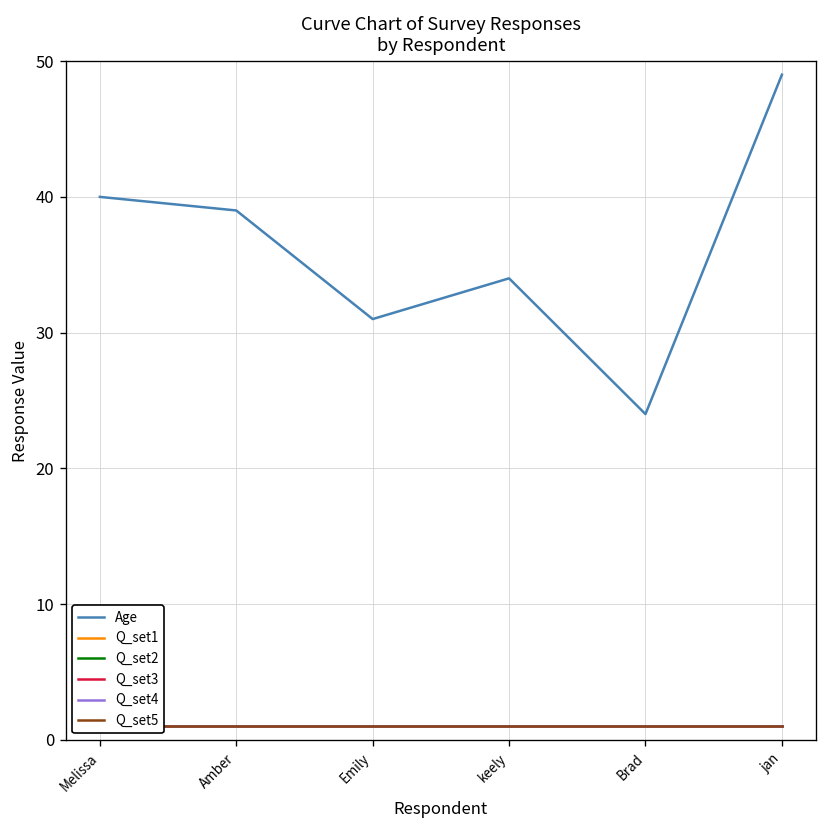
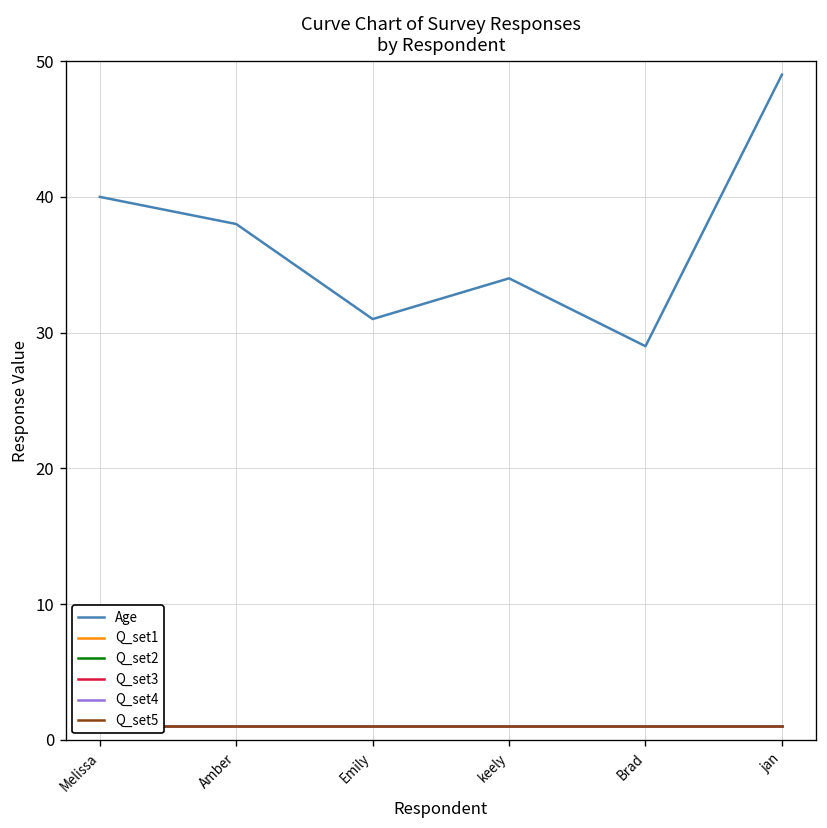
Age, Amber: 39 -> 38
Age, Brad: 24 -> 29
